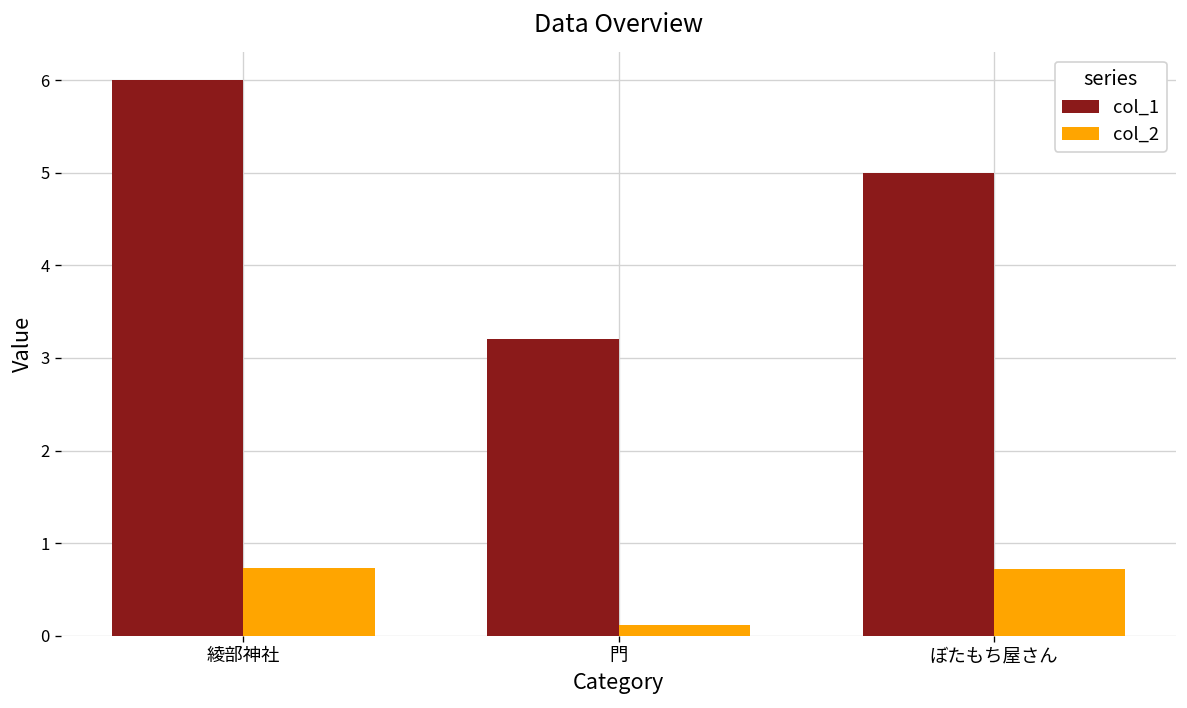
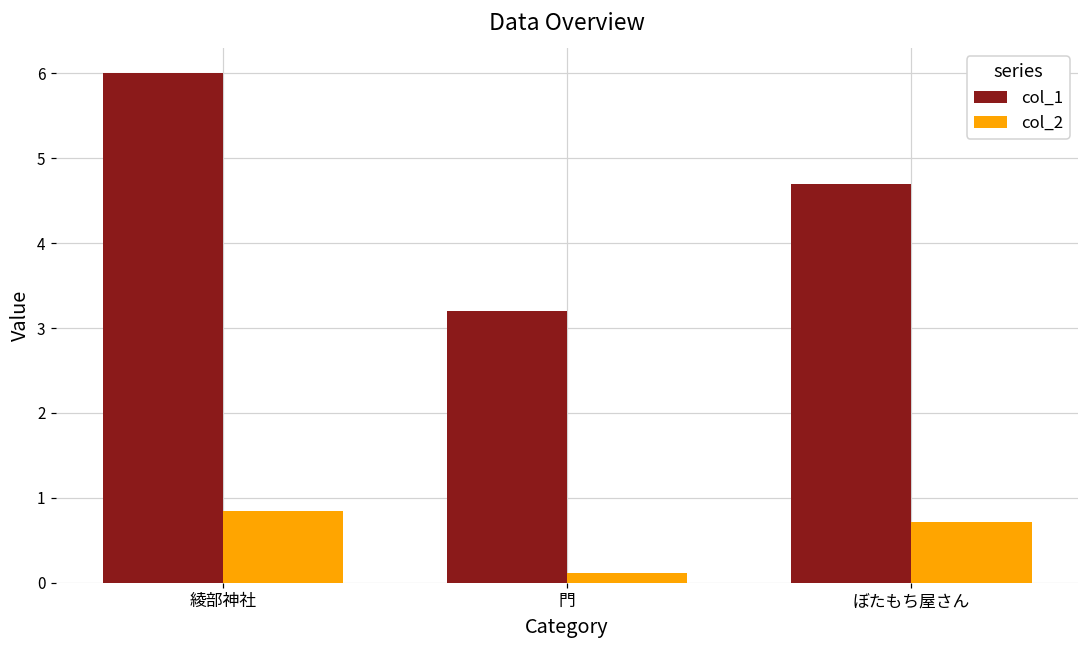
col_2, 綾部神社: 0.7 -> 0.8
col_1, ぼたもち屋さん: 5.0 -> 4.7
